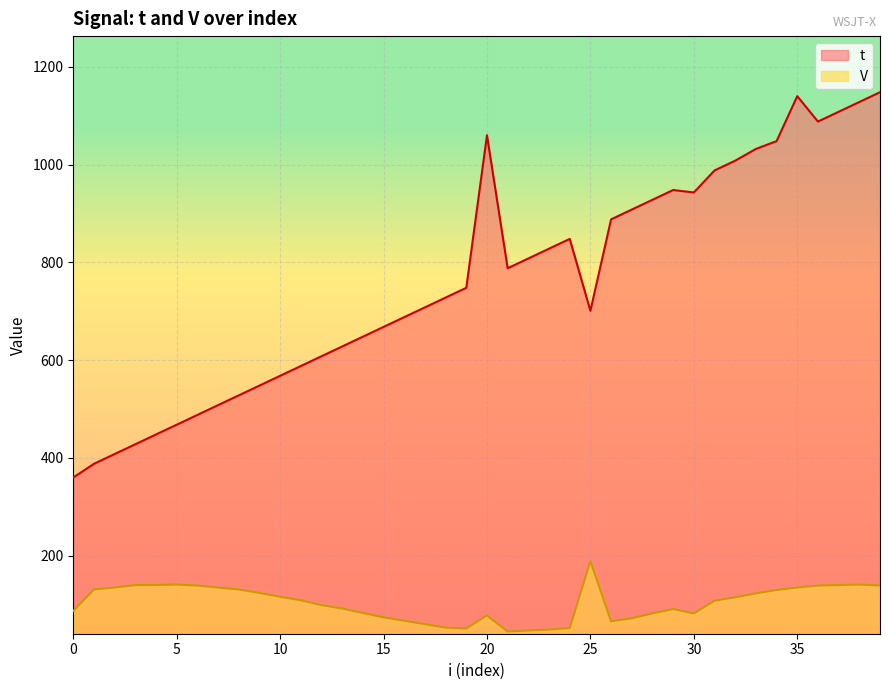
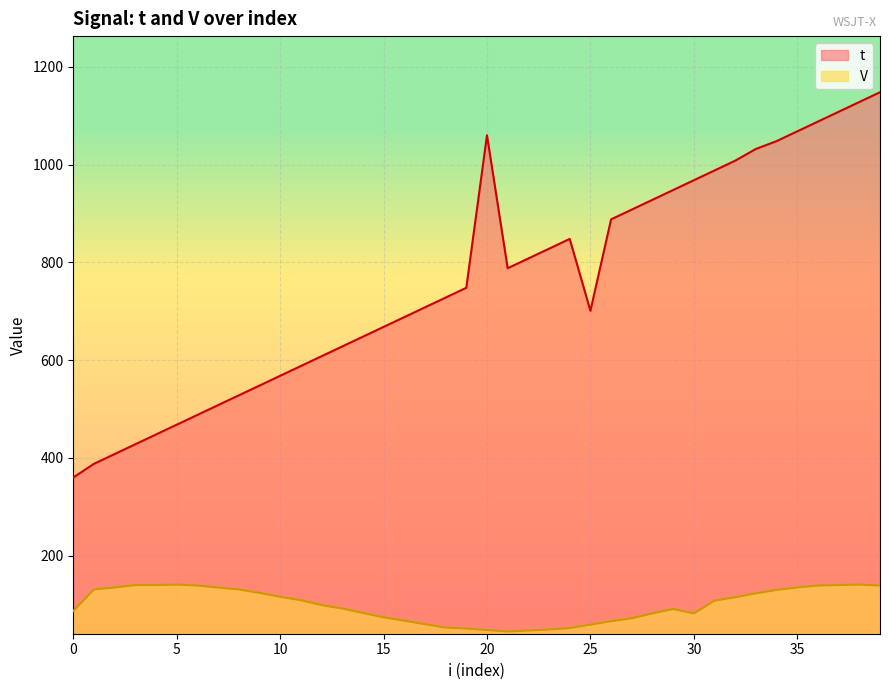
V, 20: 80 -> 50
V, 25: 190 -> 60
t, 30: 940 -> 970
t, 35: 1140 -> 1070
